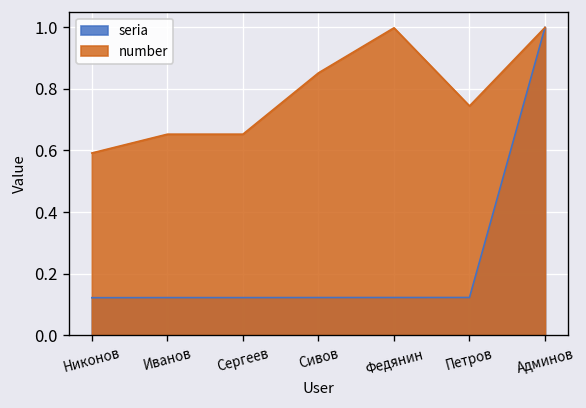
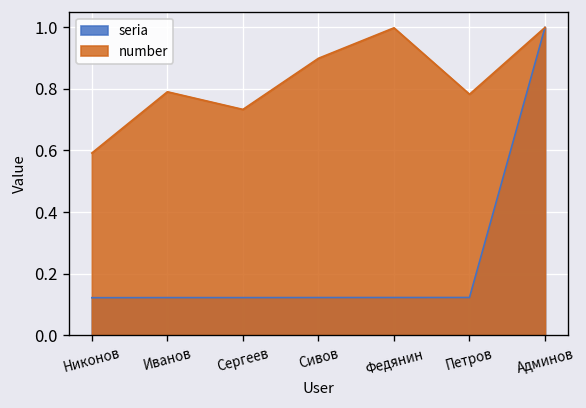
number, Иванов: 0.65 -> 0.79
number, Сергеев: 0.65 -> 0.73
number, Сивов: 0.85 -> 0.90
number, Петров: 0.74 -> 0.78
